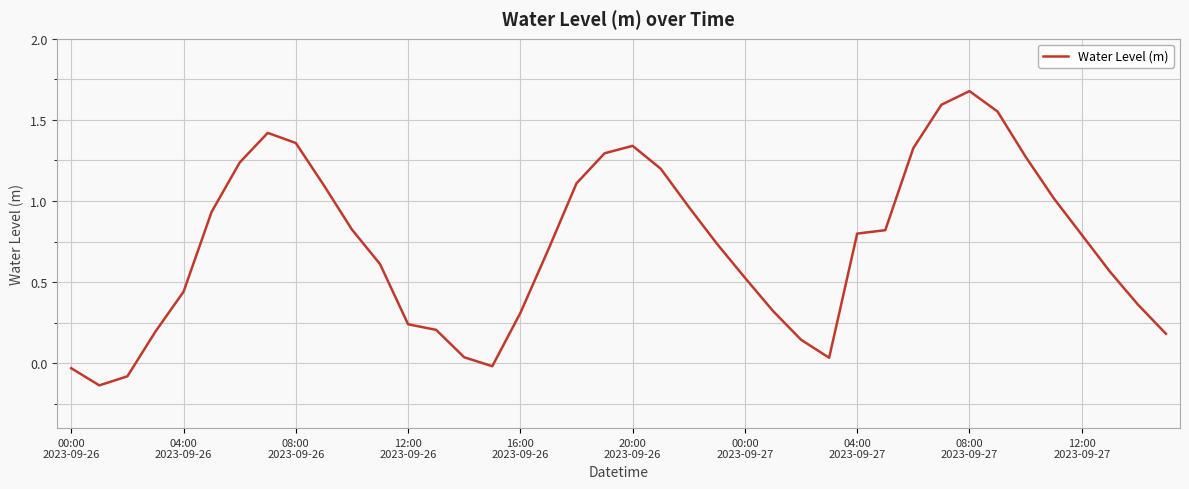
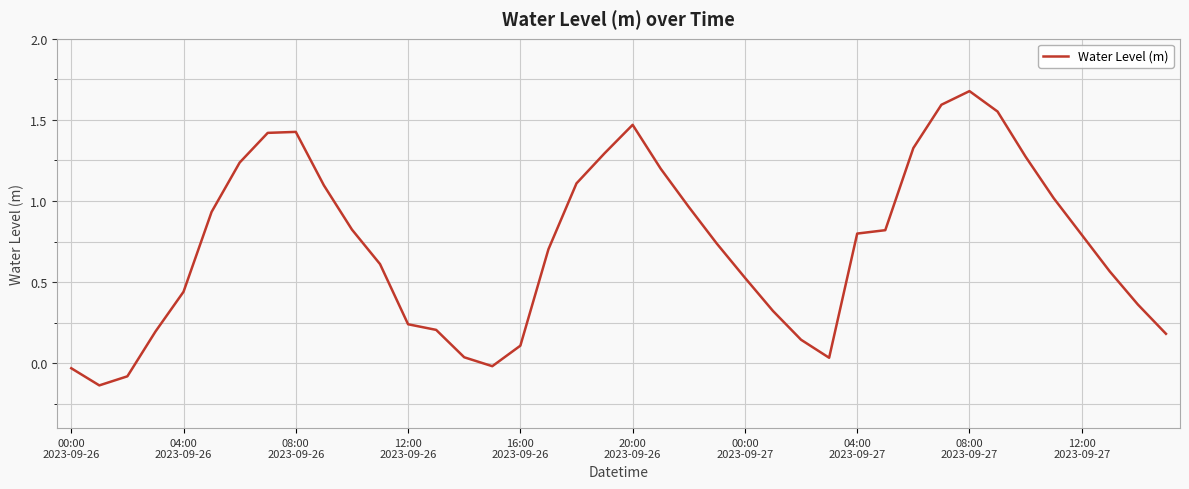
08:00 2023-09-26: 1.36 -> 1.43
16:00 2023-09-26: 0.31 -> 0.11
20:00 2023-09-26: 1.34 -> 1.47
